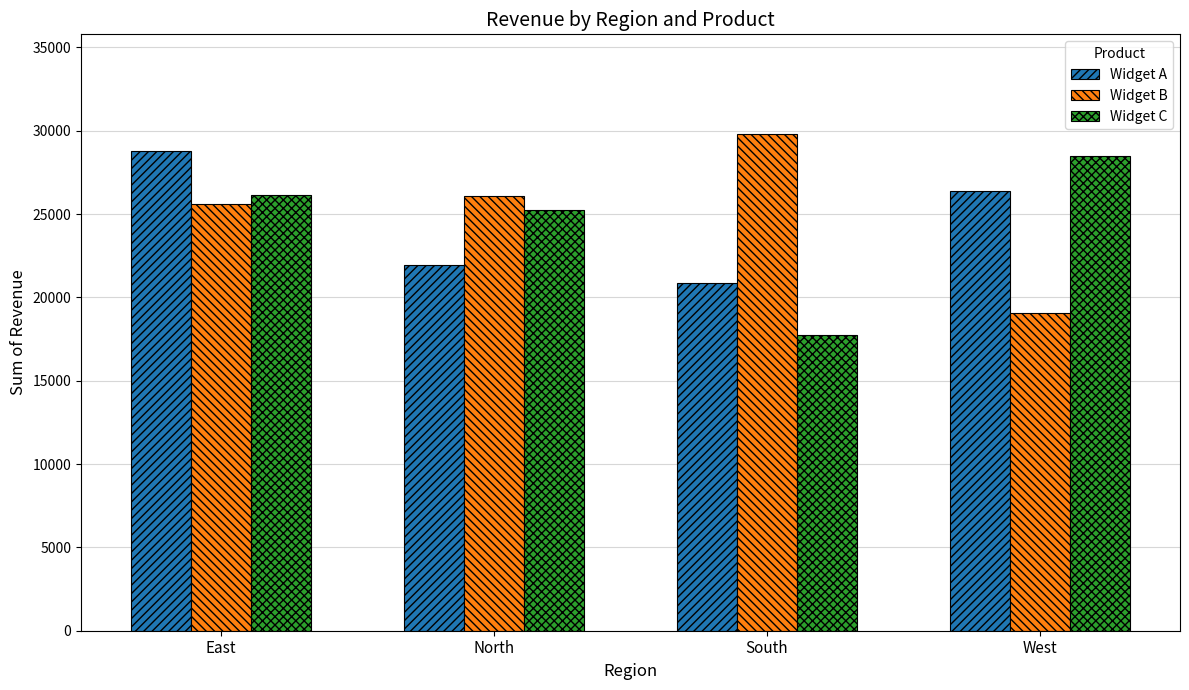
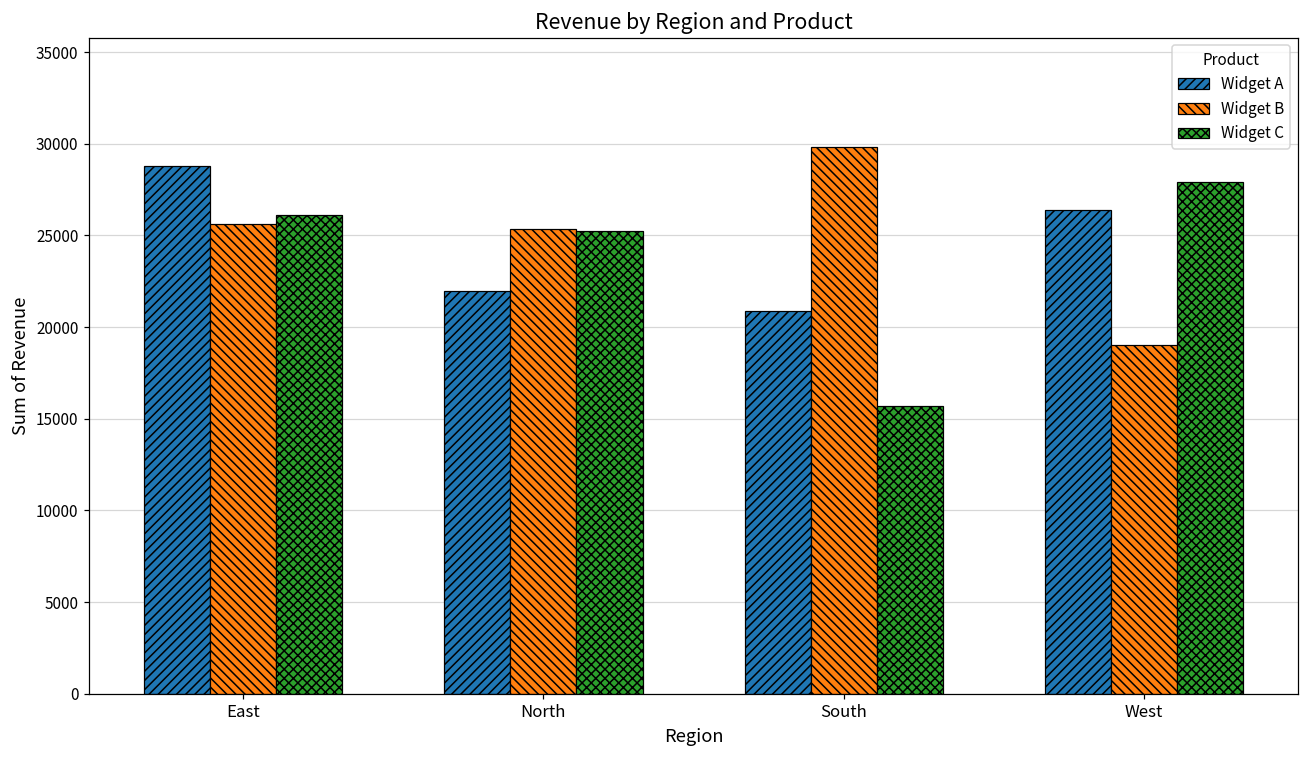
Widget B, North: 26100 -> 25300
Widget C, South: 17800 -> 15700
Widget C, West: 28500 -> 27900
